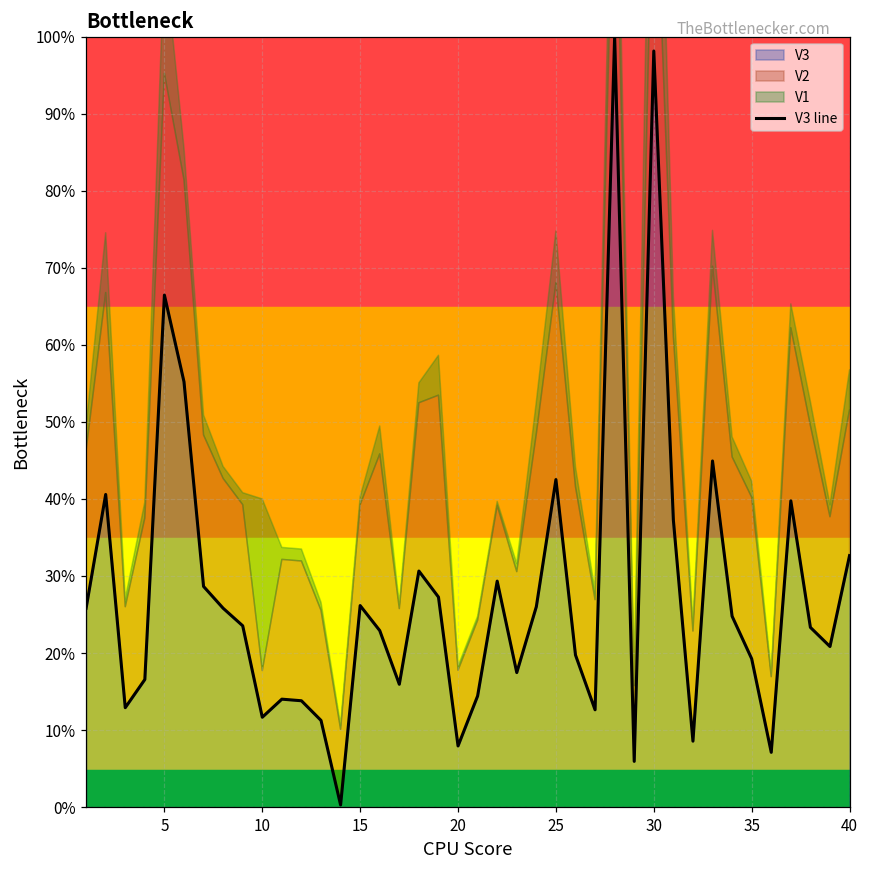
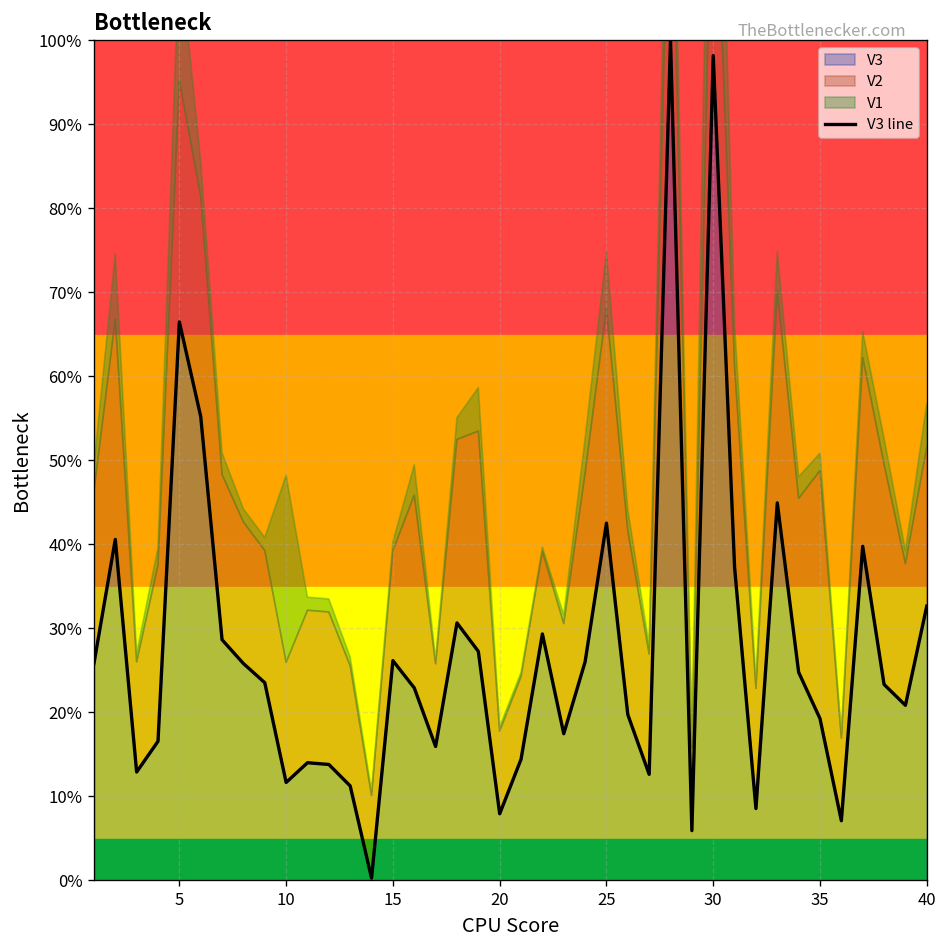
V2, 10: 6% -> 14%
V2, 35: 21% -> 30%
